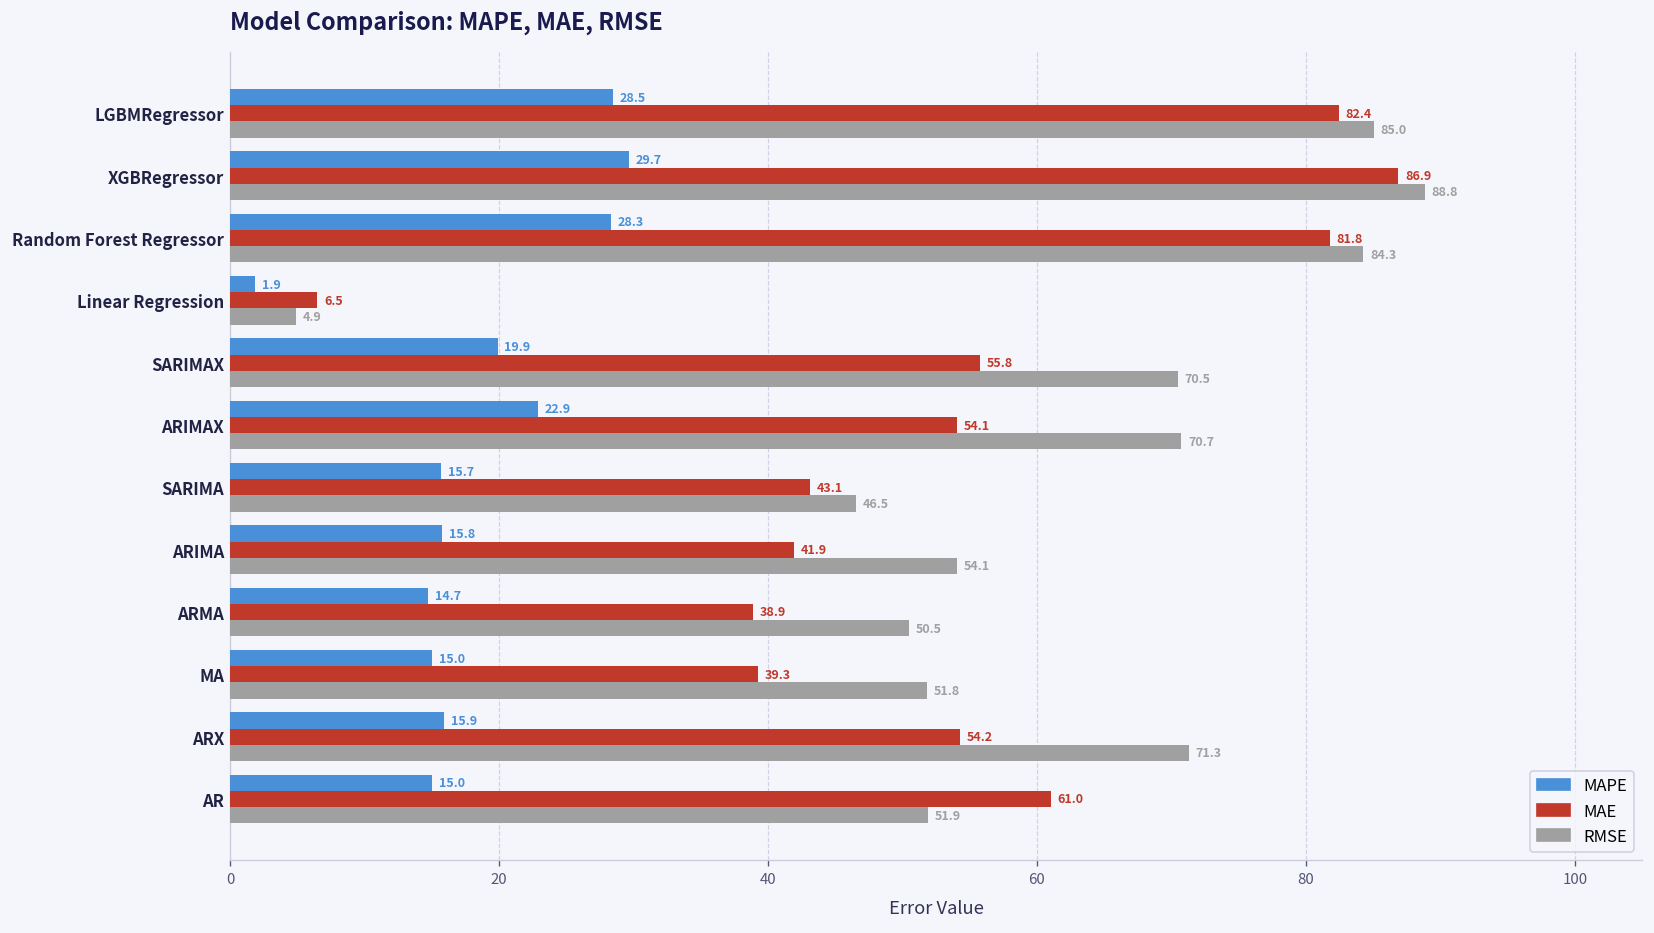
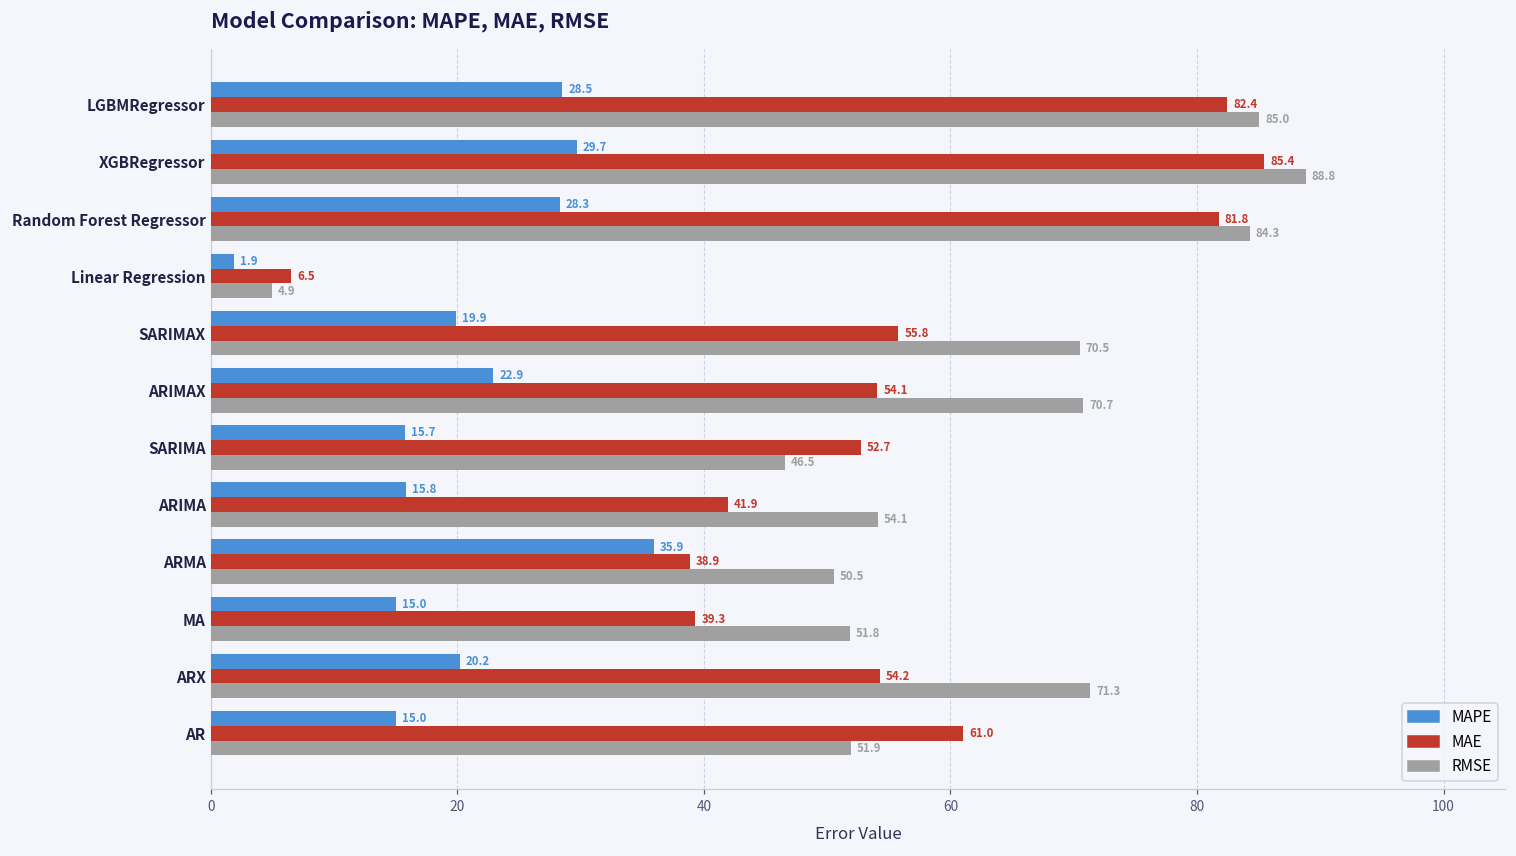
MAE, XGBRegressor: 86.9 -> 85.4
MAE, SARIMA: 43.1 -> 52.7
MAPE, ARMA: 14.7 -> 35.9
MAPE, ARX: 15.9 -> 20.2
